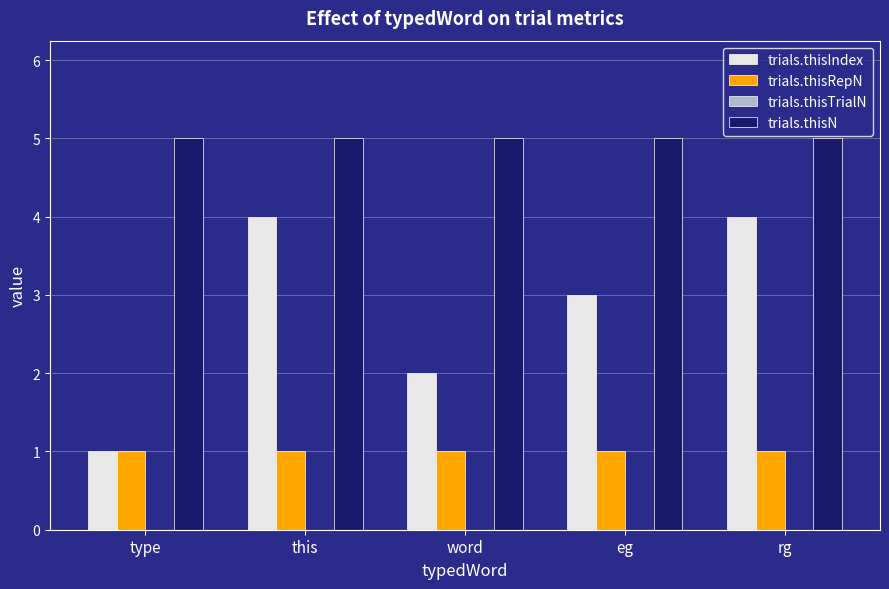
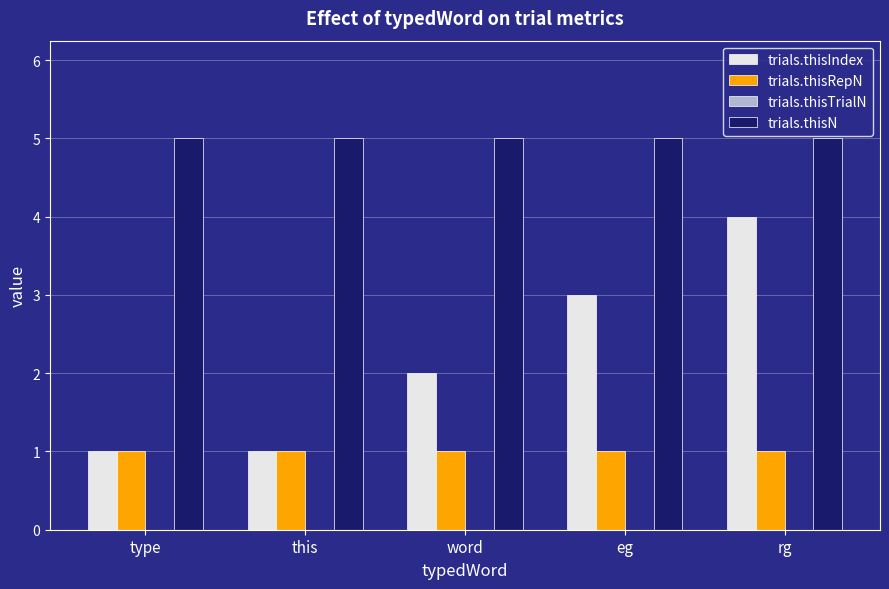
trials.thisIndex, this: 4 -> 1
